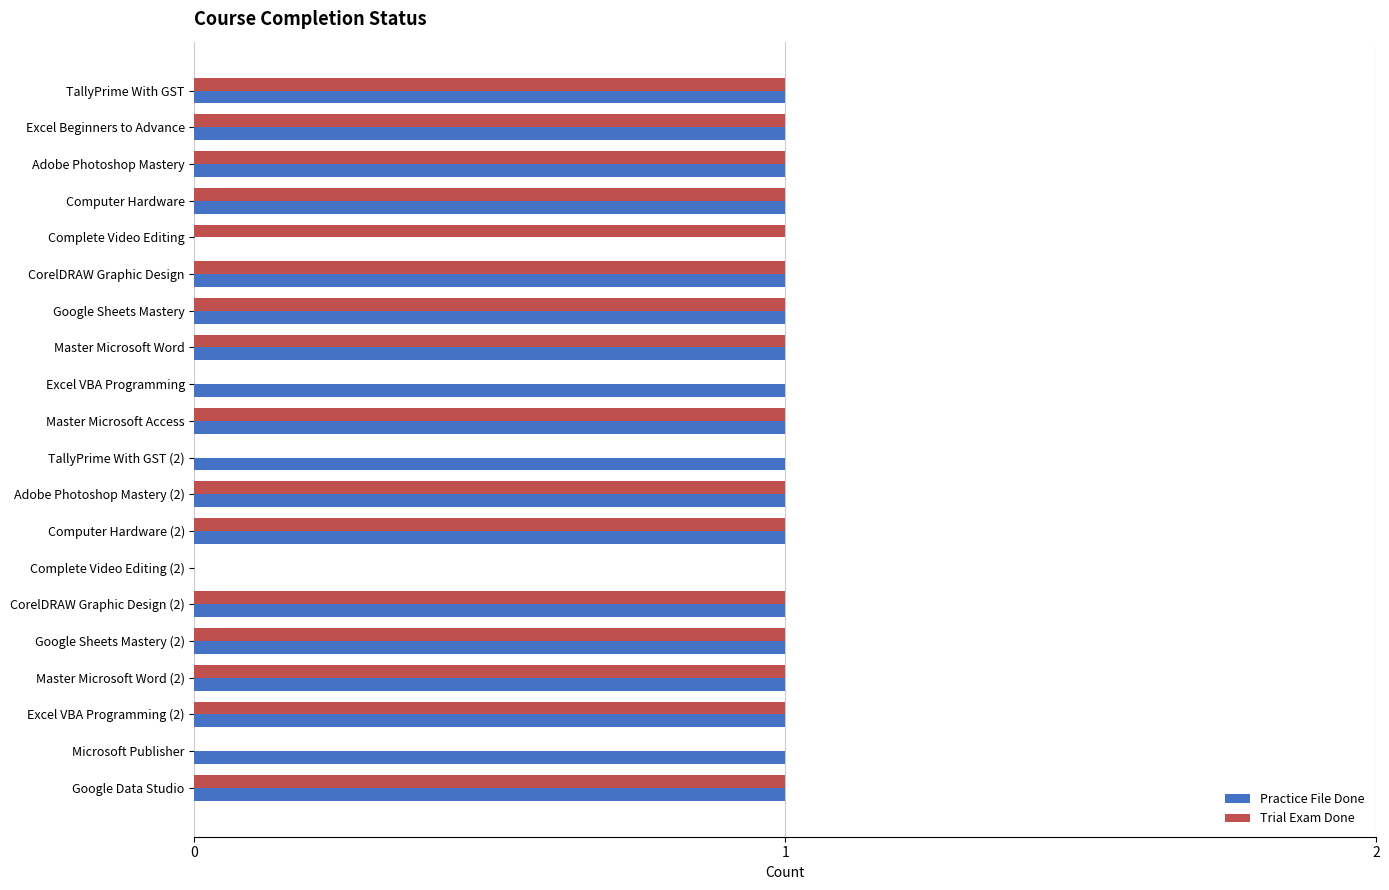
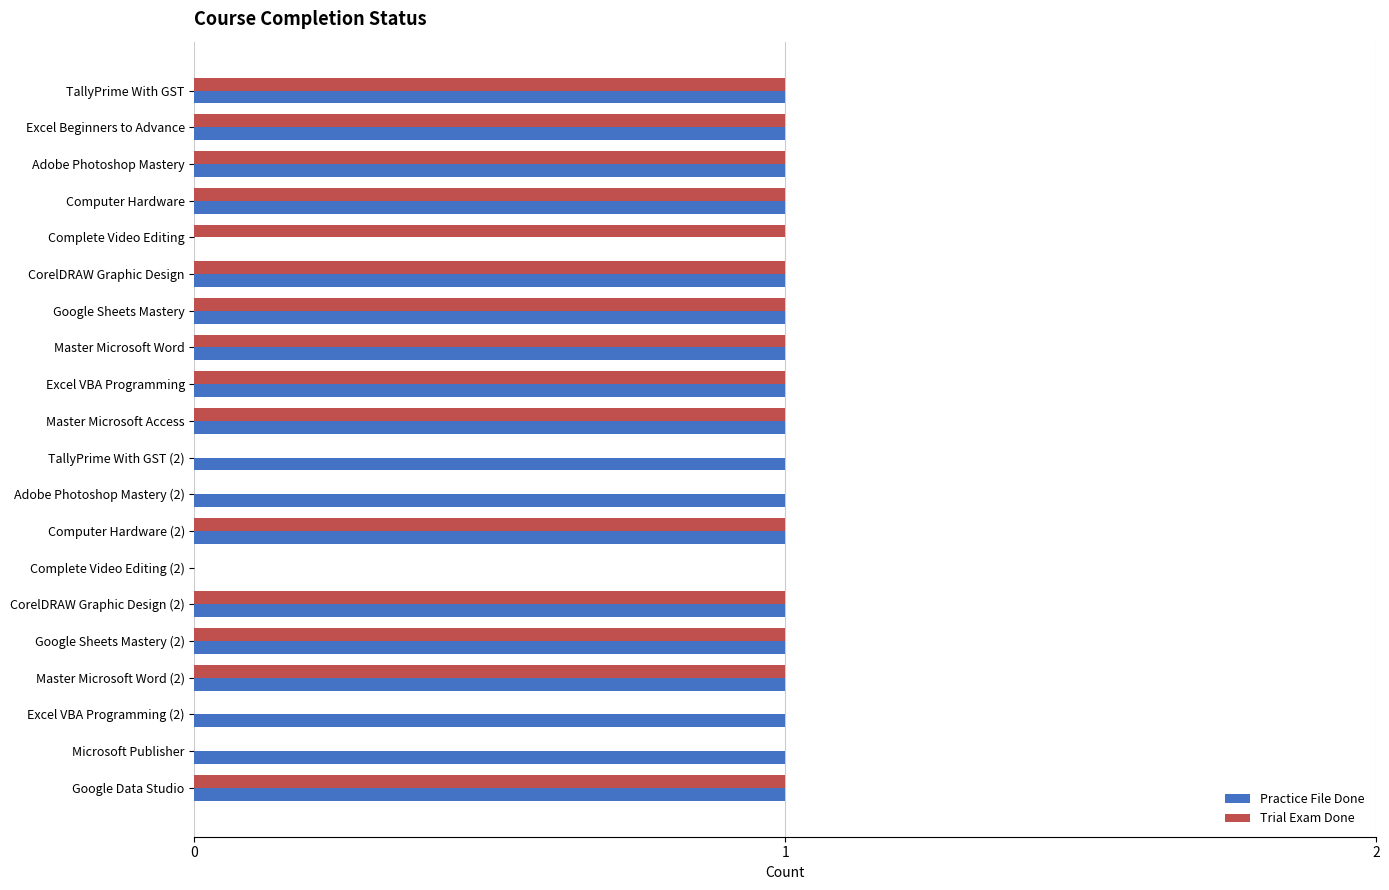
Trial Exam Done, Excel VBA Programming: 0 -> 1
Trial Exam Done, Adobe Photoshop Mastery (2): 1 -> 0
Trial Exam Done, Excel VBA Programming (2): 1 -> 0
